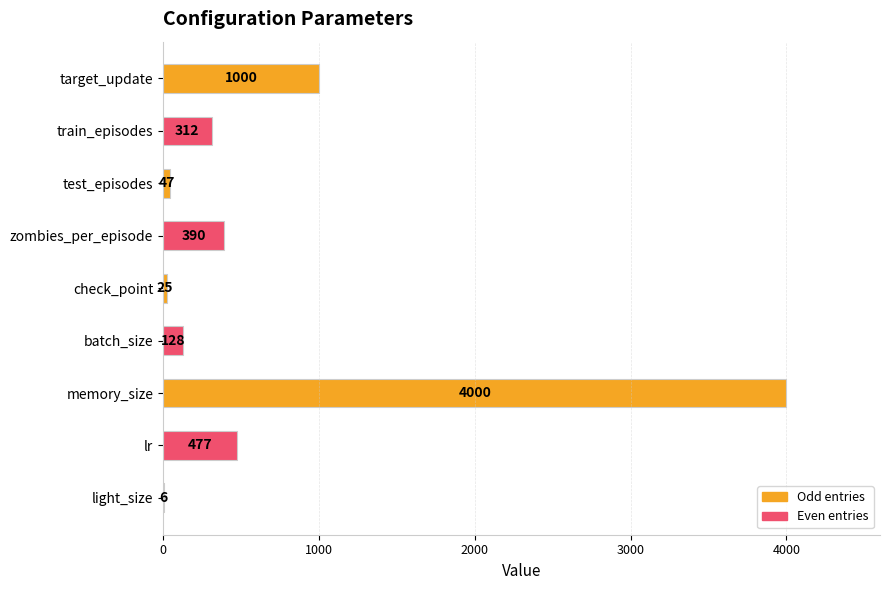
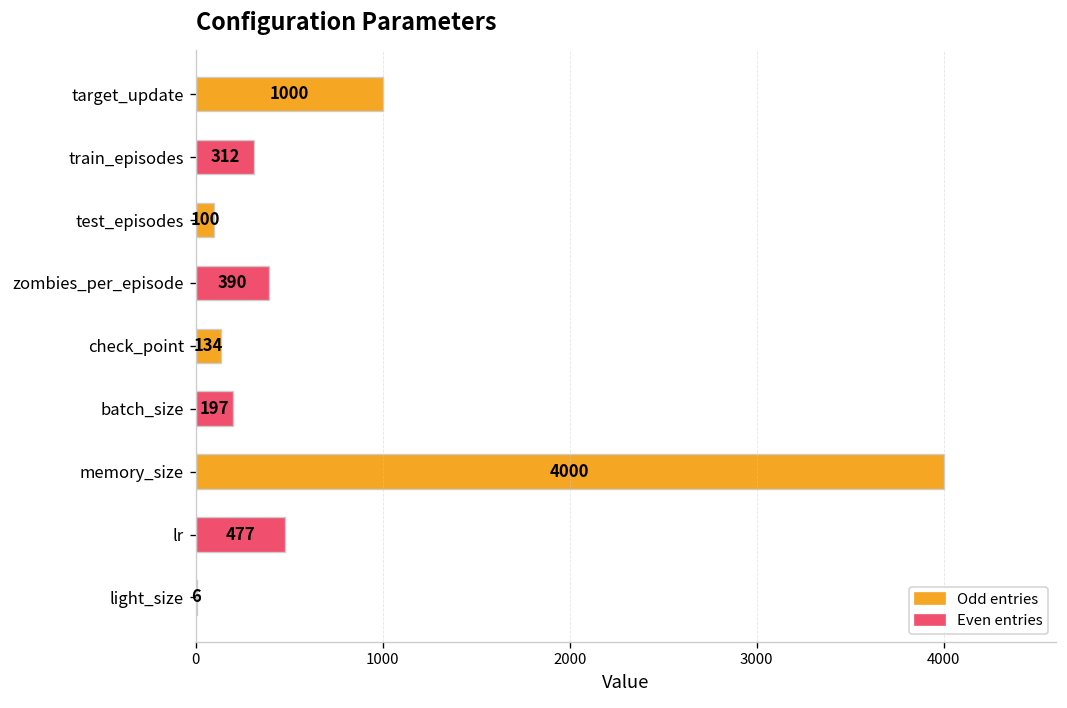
test_episodes: 47 -> 100
check_point: 25 -> 134
batch_size: 128 -> 197
